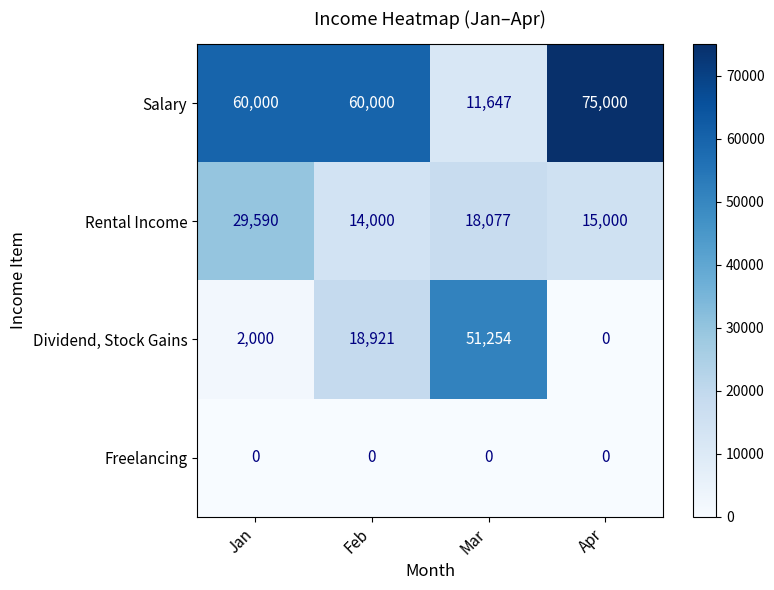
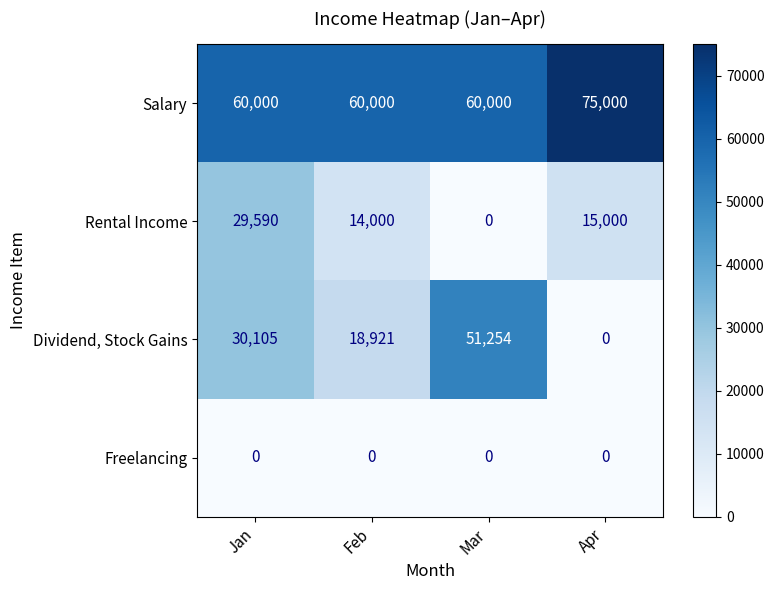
Salary, Mar: 11,647 -> 60,000
Rental Income, Mar: 18,077 -> 0
Dividend, Stock Gains, Jan: 2,000 -> 30,105
